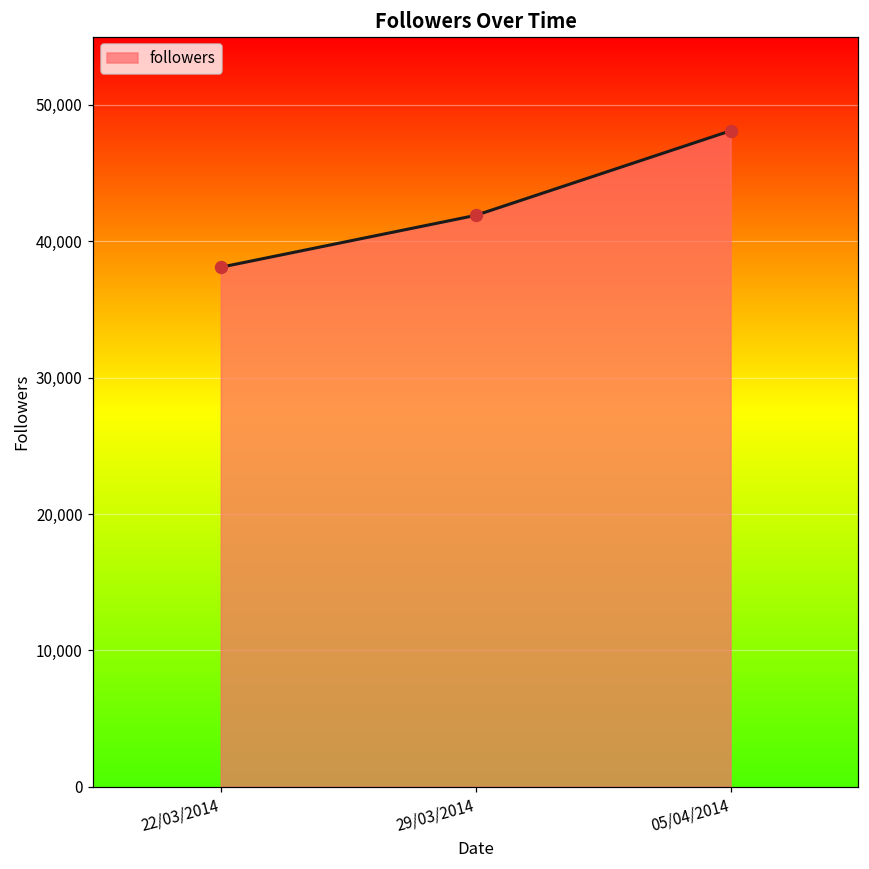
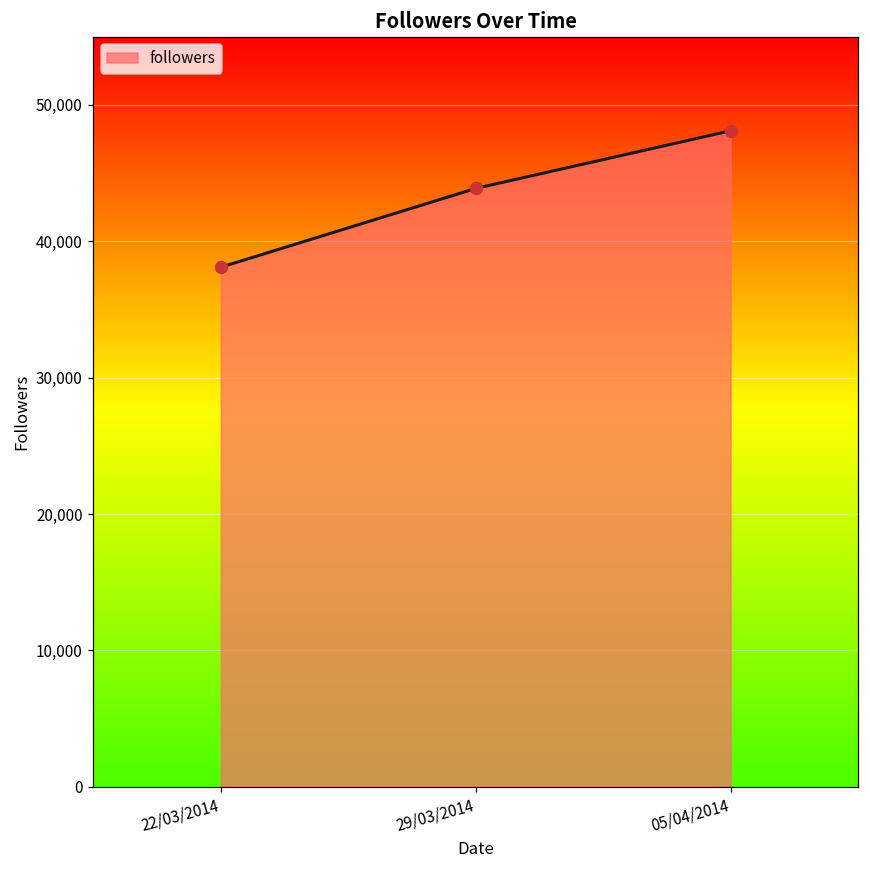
29/03/2014: 41,900 -> 43,900
